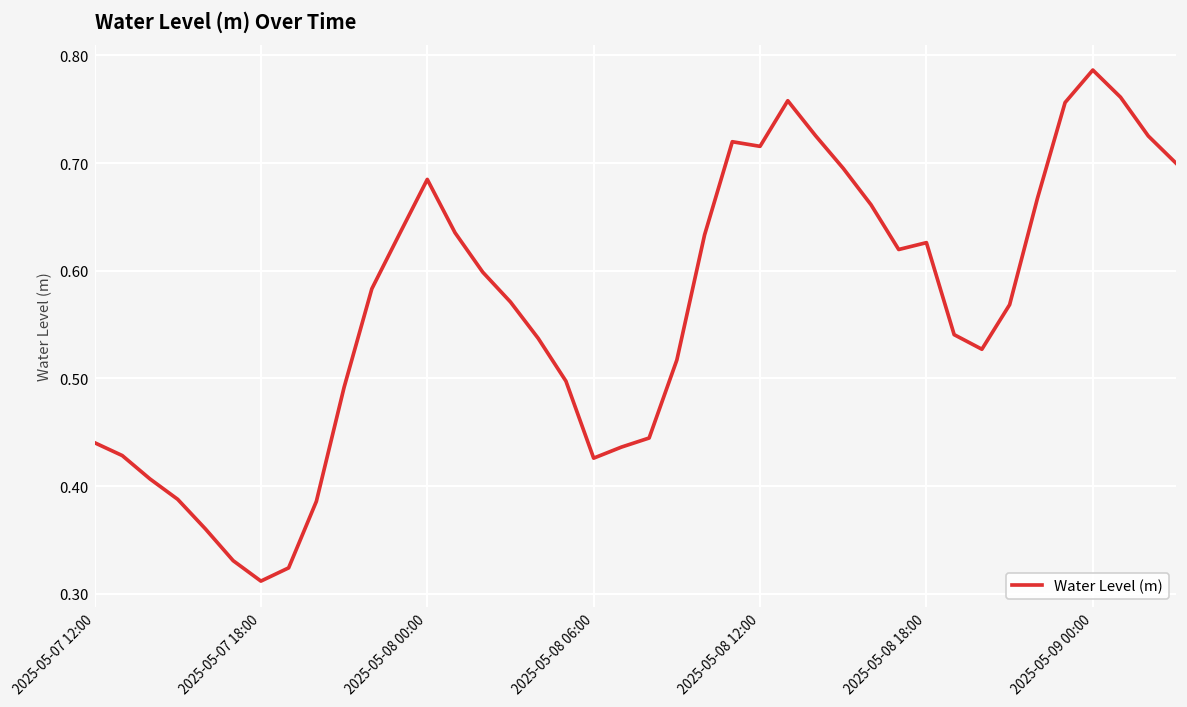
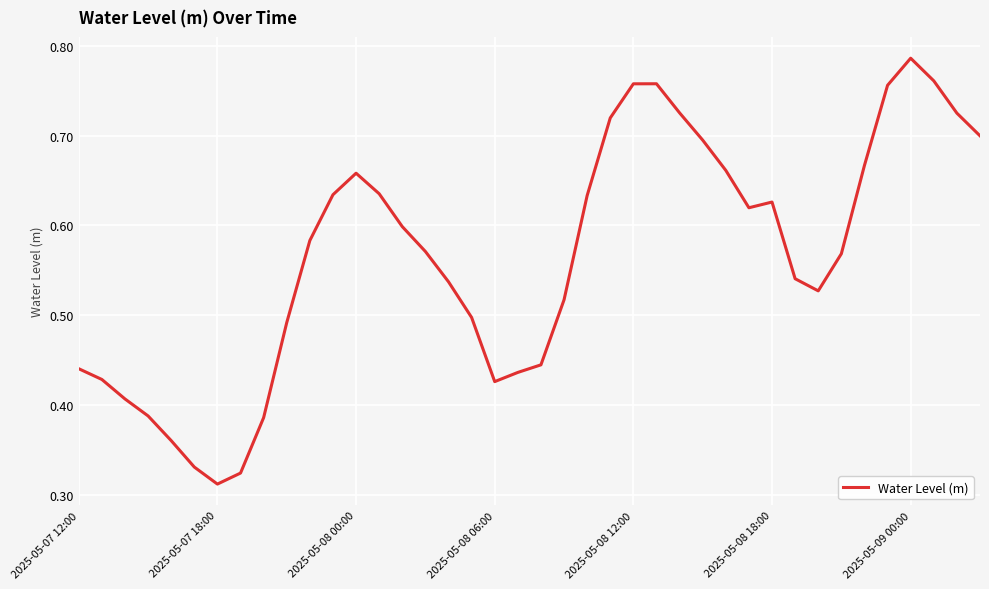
2025-05-08 00:00: 0.68 -> 0.66
2025-05-08 12:00: 0.72 -> 0.76
